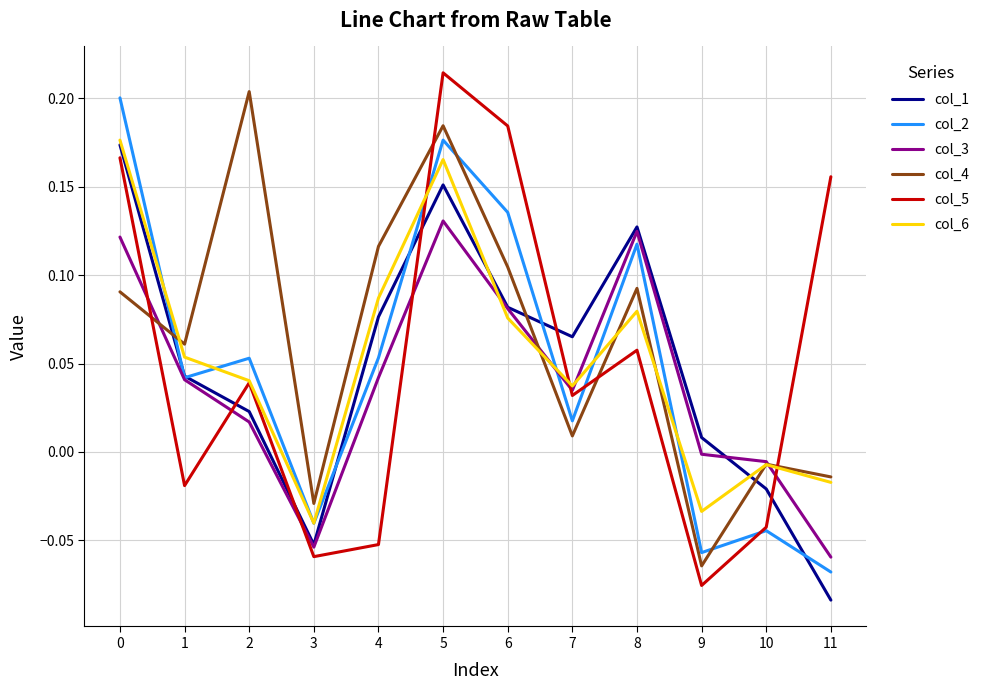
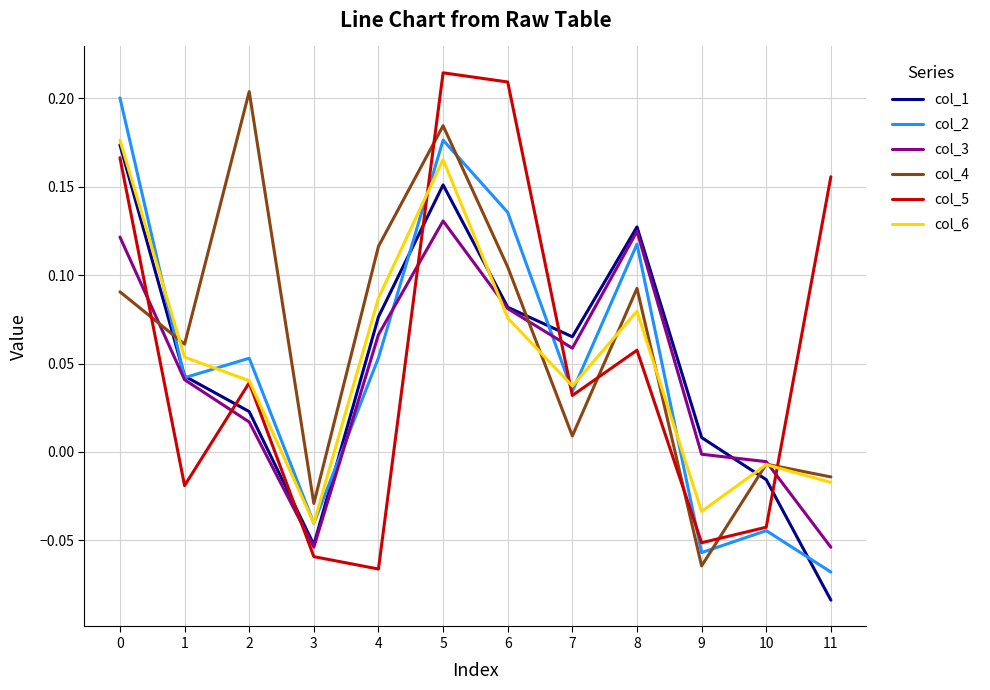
col_3, 4: 0.042 -> 0.066
col_5, 4: -0.052 -> -0.066
col_5, 6: 0.184 -> 0.209
col_2, 7: 0.018 -> 0.034
col_3, 7: 0.035 -> 0.059
col_5, 9: -0.075 -> -0.051
col_1, 10: -0.021 -> -0.016
col_3, 11: -0.059 -> -0.054
